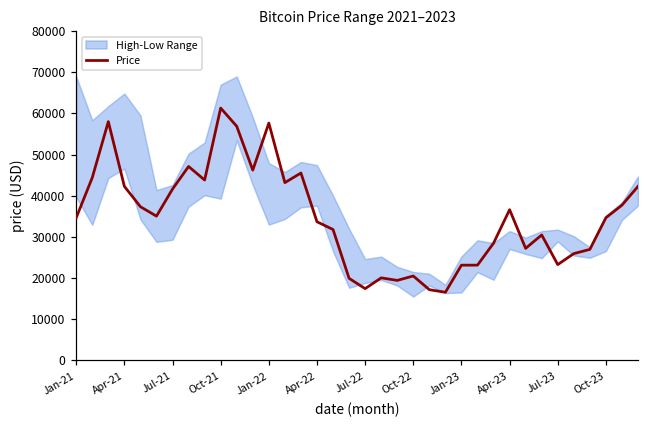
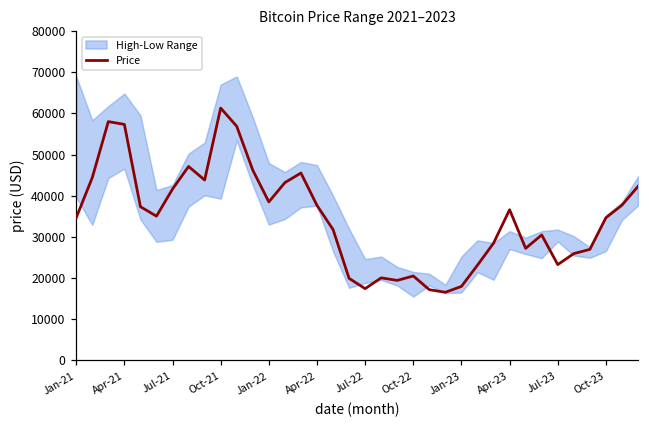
Price, Apr-21: 42000 -> 57000
Price, Jan-22: 58000 -> 38000
Price, Apr-22: 34000 -> 38000
Price, Jan-23: 23000 -> 18000
